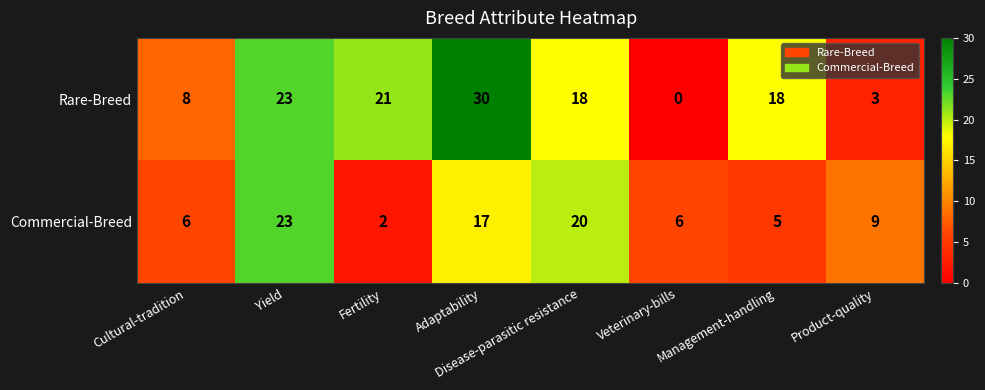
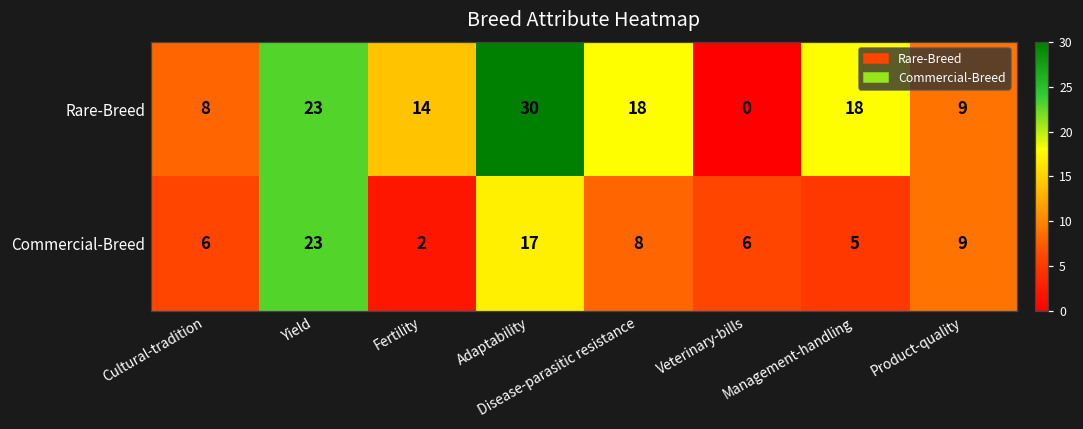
Rare-Breed, Fertility: 21 -> 14
Rare-Breed, Product-quality: 3 -> 9
Commercial-Breed, Disease-parasitic resistance: 20 -> 8
